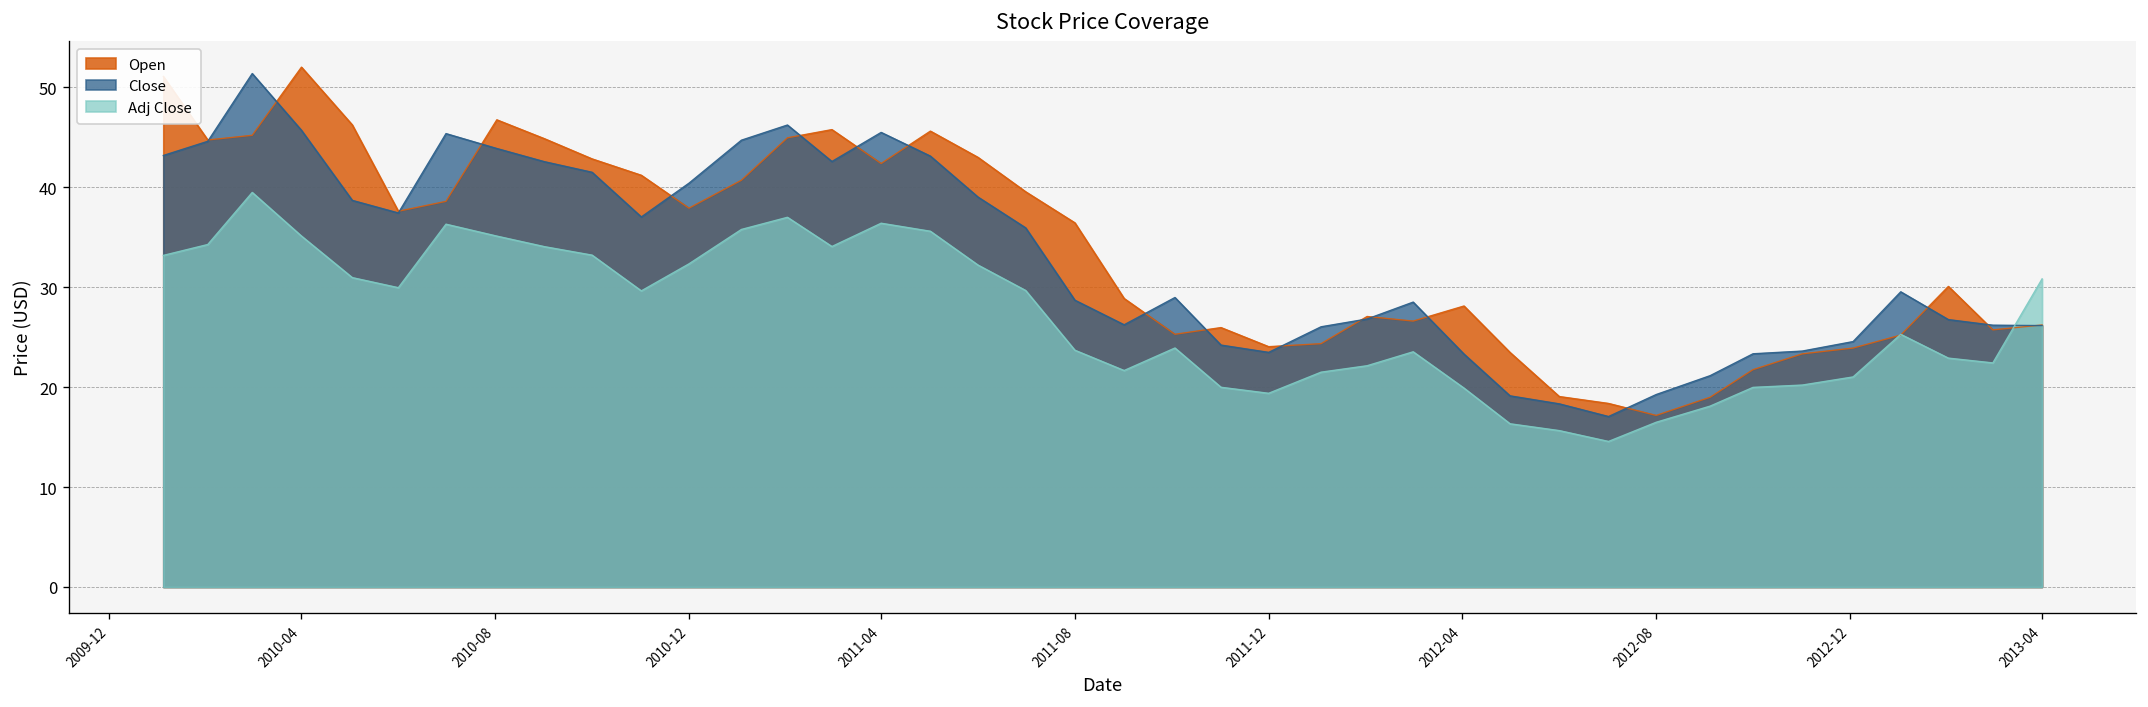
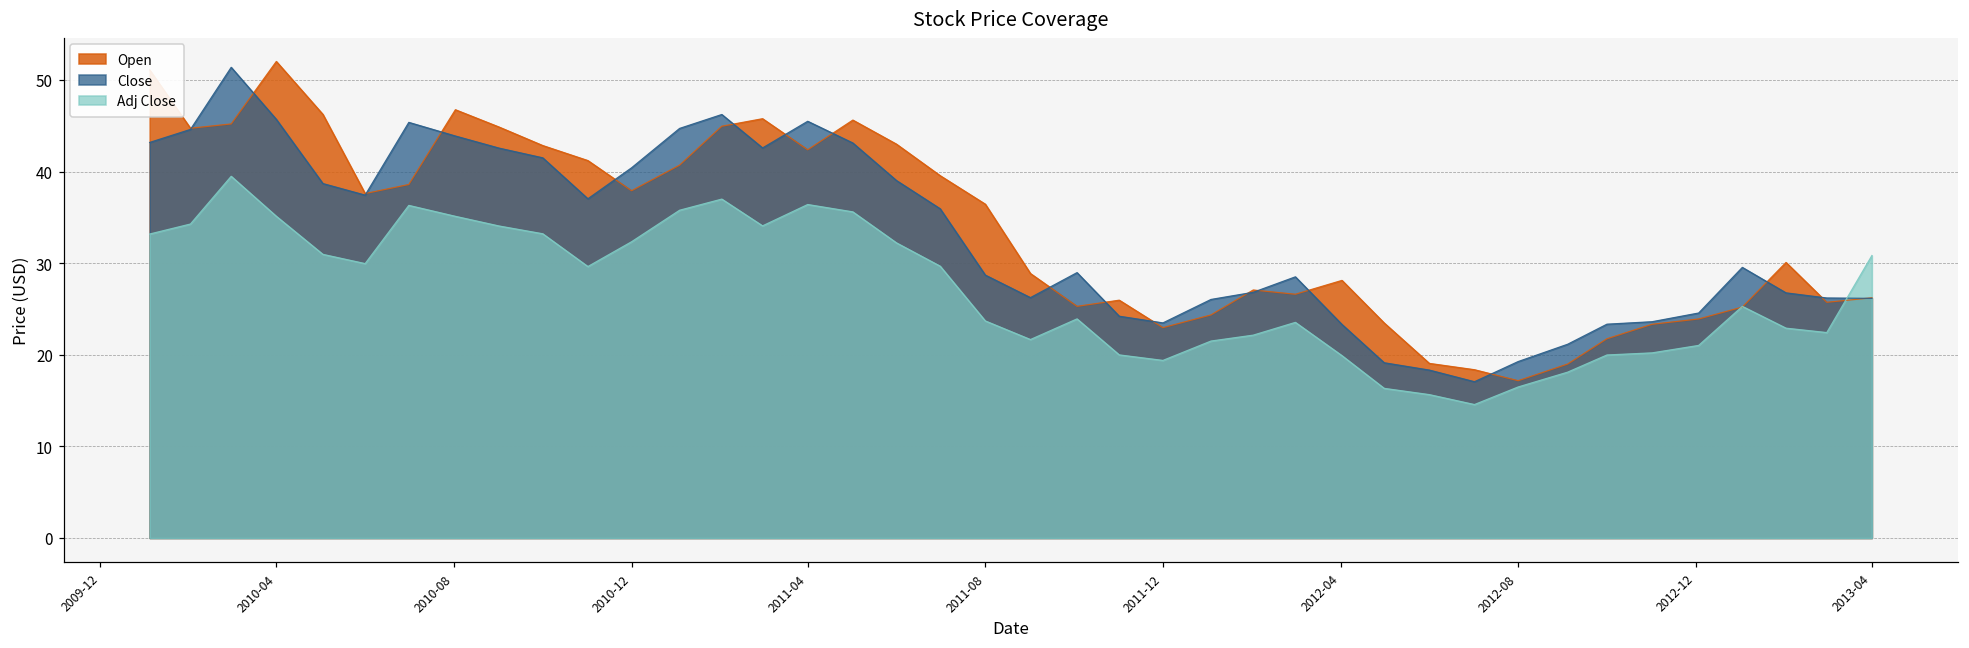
Open, 2011-12: 24 -> 23
